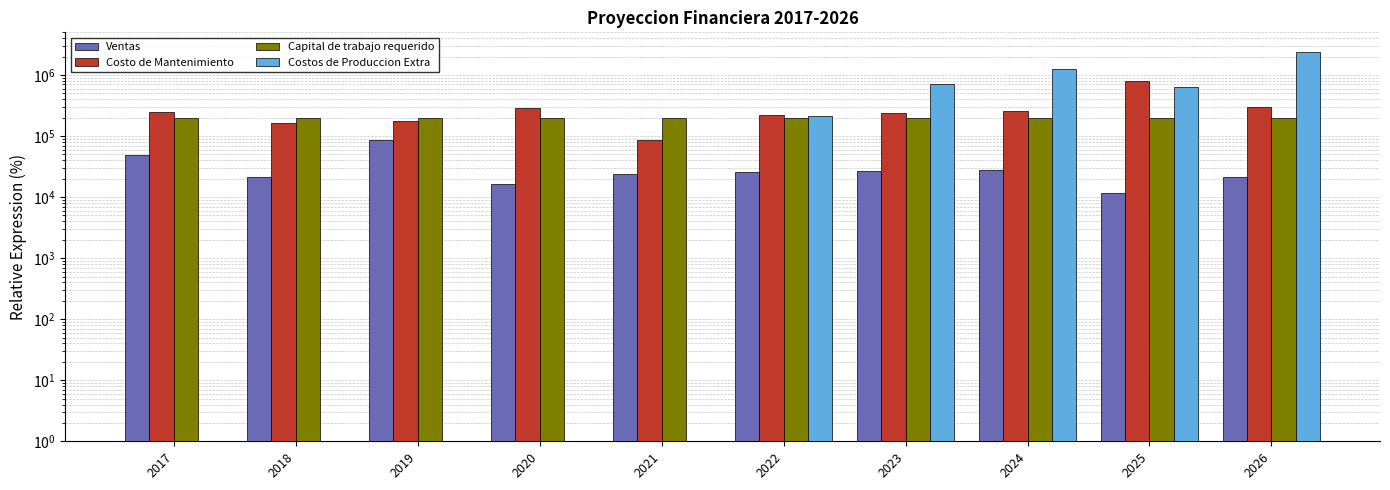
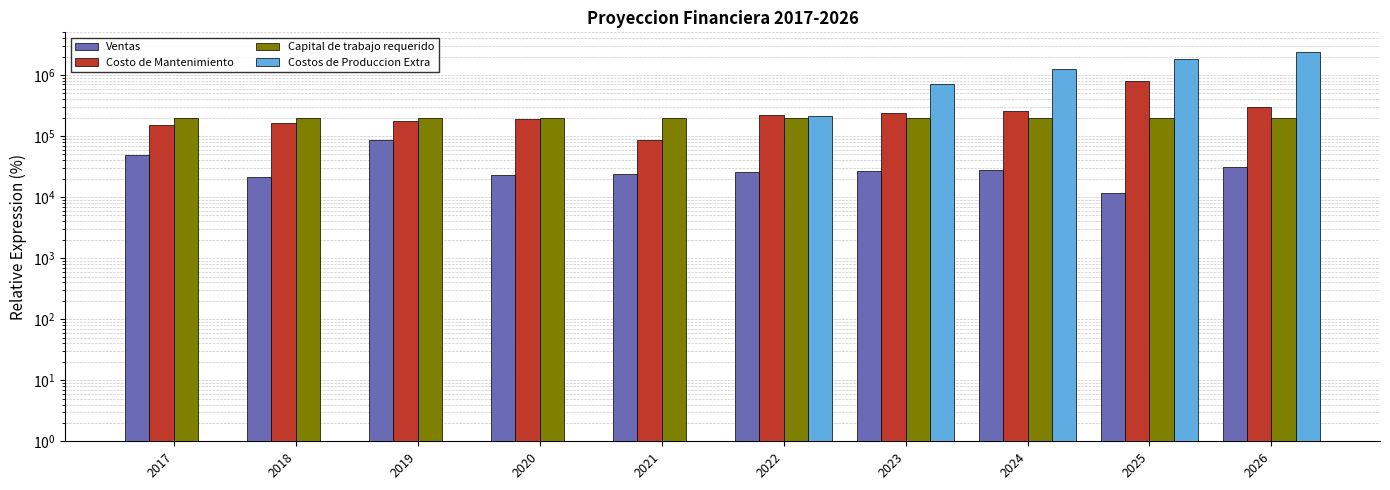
Costo de Mantenimiento, 2017: 250000 -> 150000
Ventas, 2020: 17000 -> 23000
Costo de Mantenimiento, 2020: 300000 -> 190000
Costos de Produccion Extra, 2025: 600000 -> 1800000
Ventas, 2026: 21000 -> 30000
